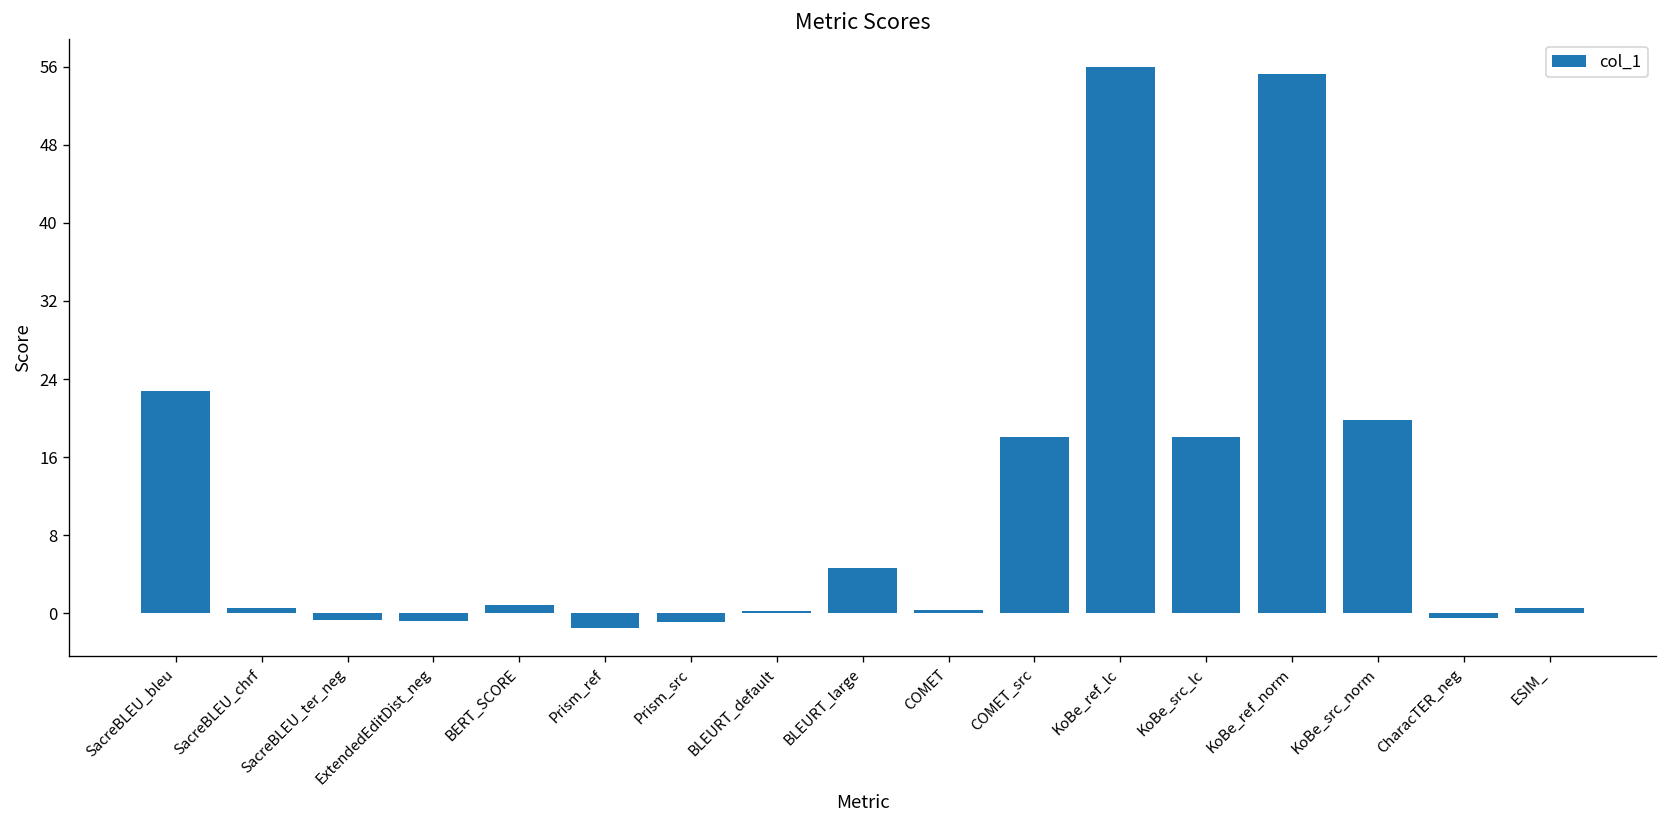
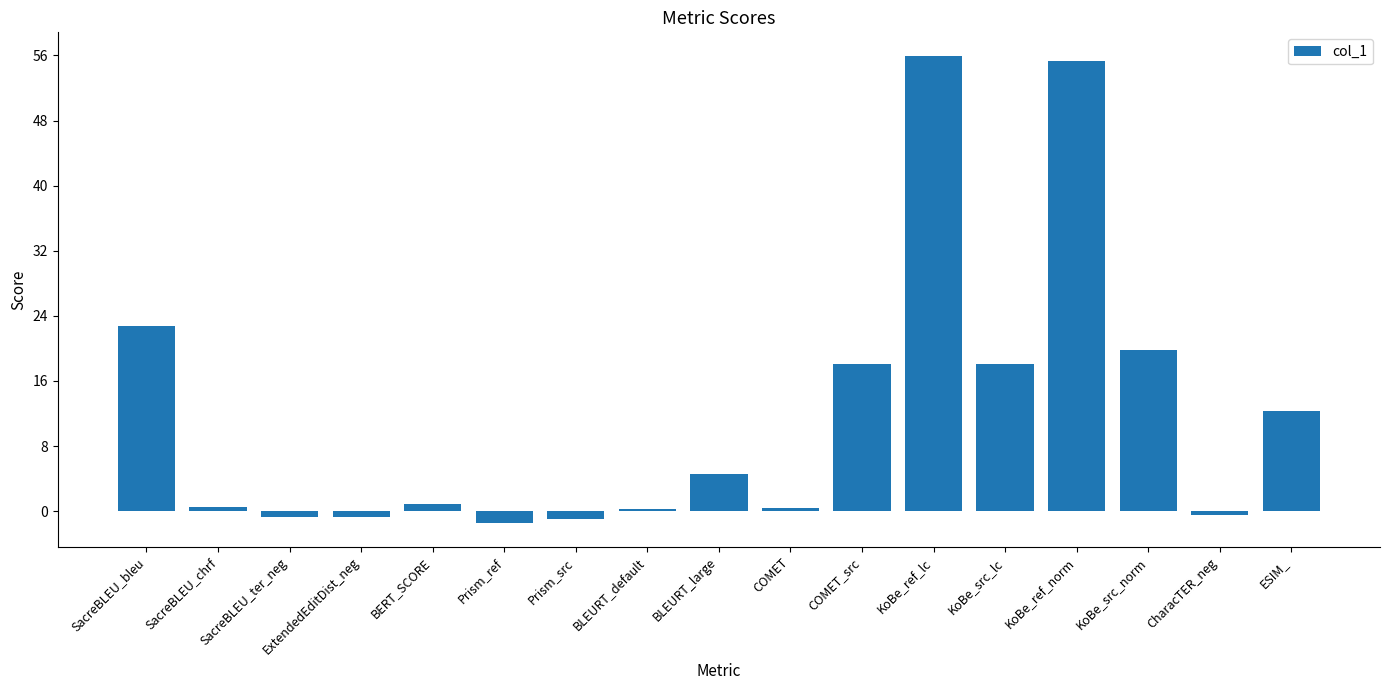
ESIM_: 1 -> 12
